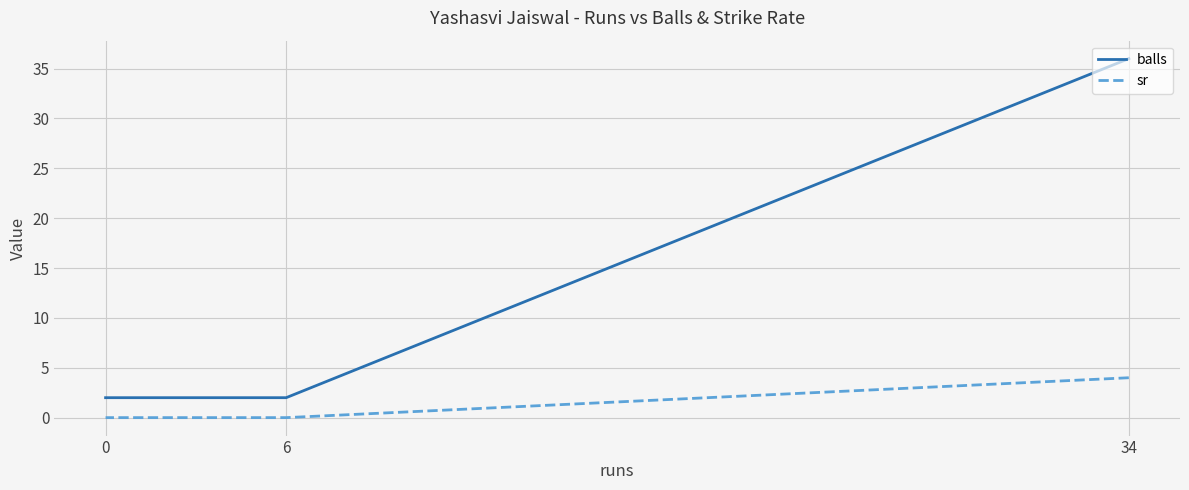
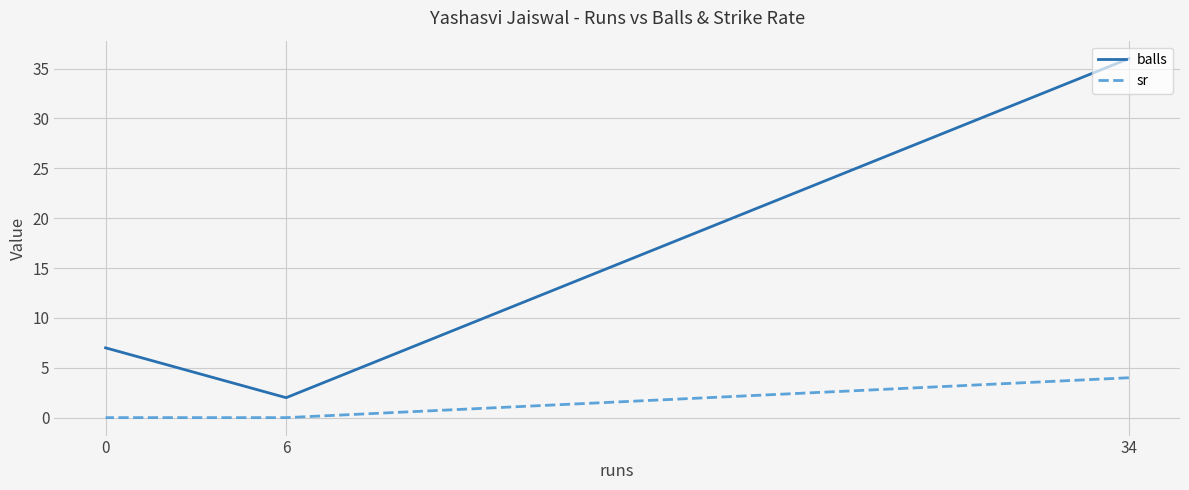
balls, 0: 2 -> 7
